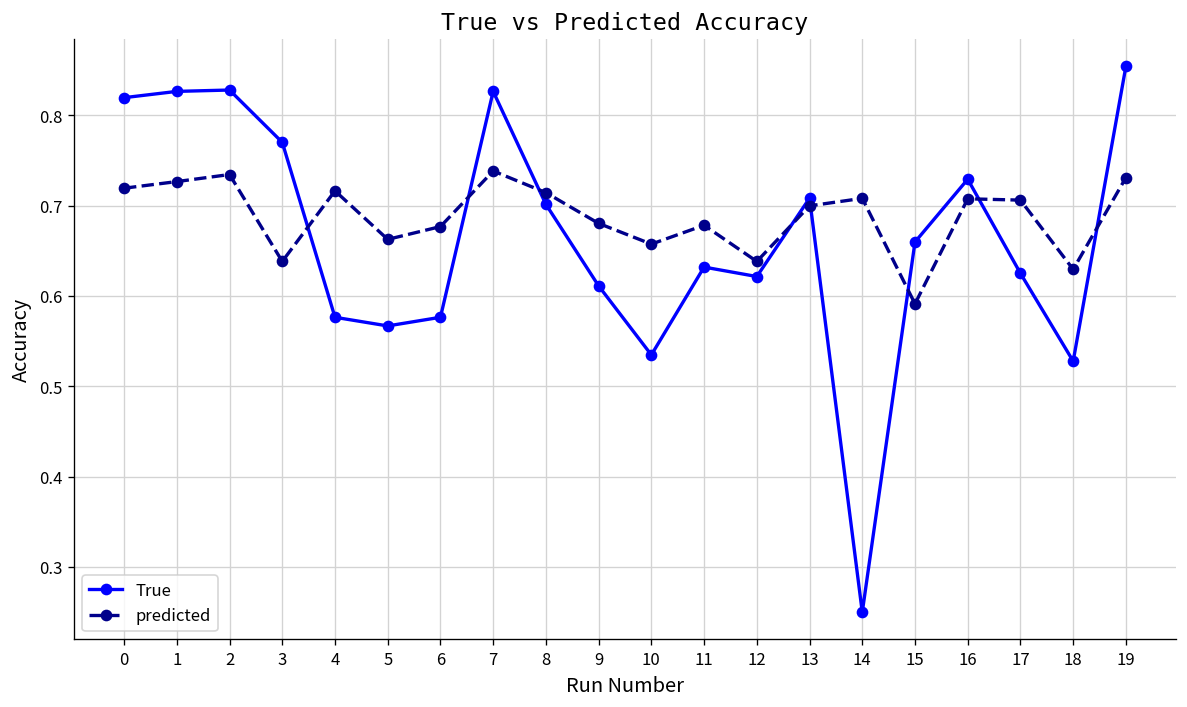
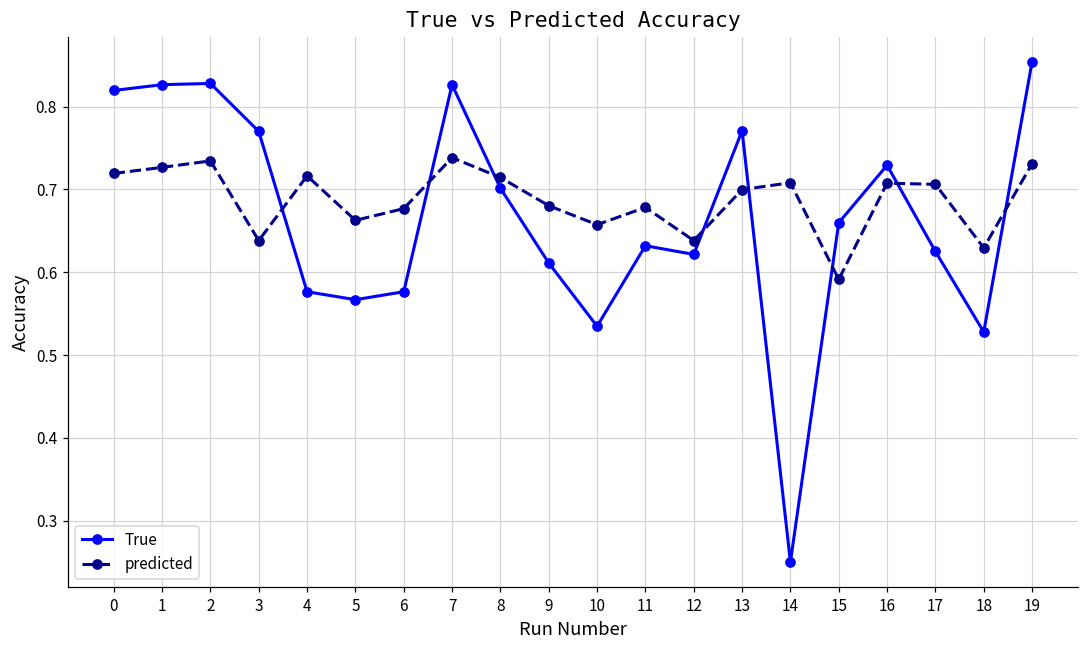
True, 13: 0.71 -> 0.77
